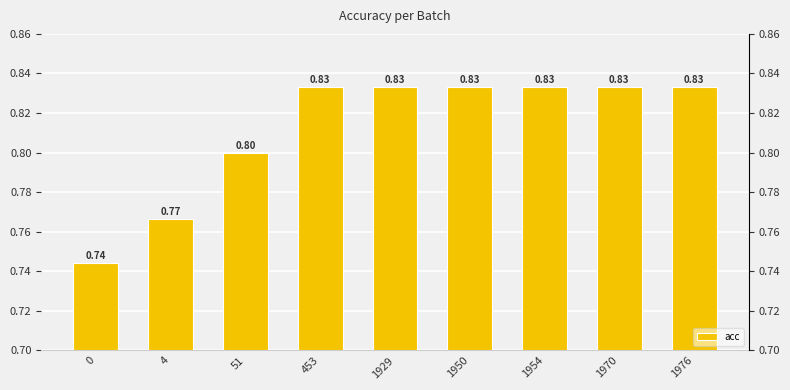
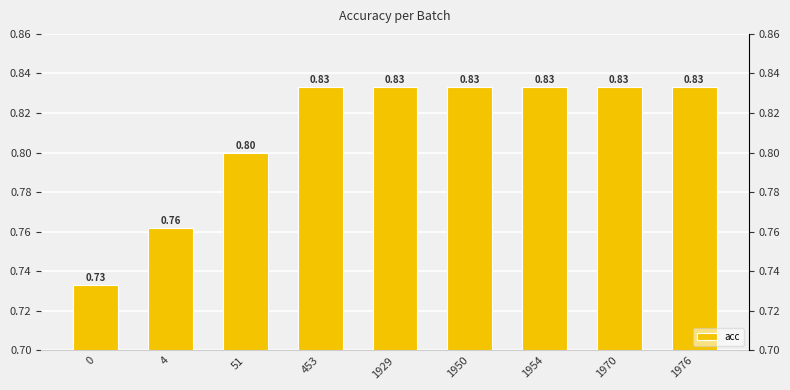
0: 0.74 -> 0.73
4: 0.77 -> 0.76
